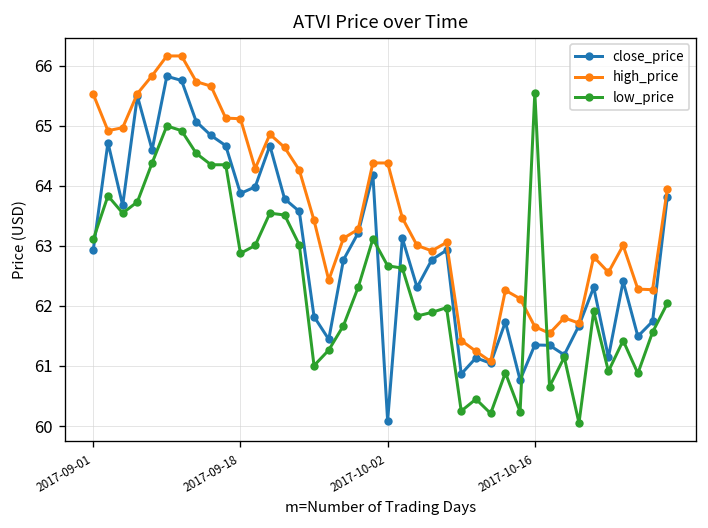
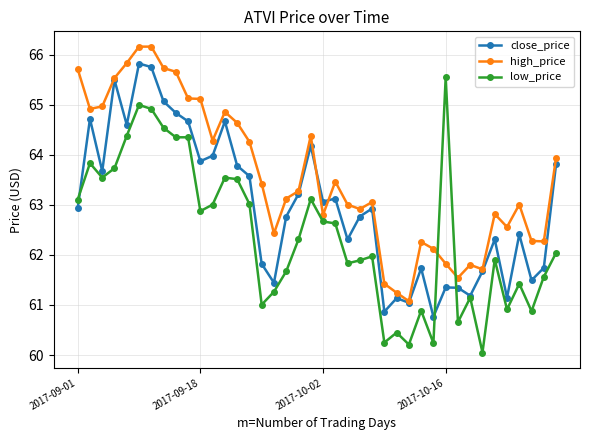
high_price, 2017-09-01: 65.5 -> 65.7
close_price, 2017-10-02: 60.1 -> 63.1
high_price, 2017-10-02: 64.4 -> 62.8
high_price, 2017-10-16: 61.7 -> 61.8
